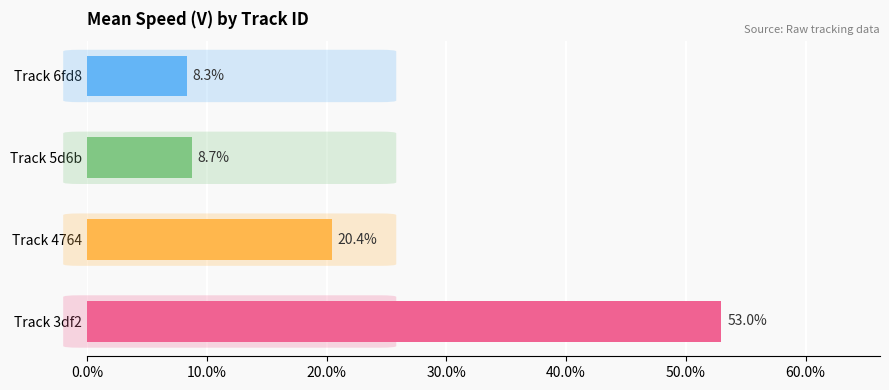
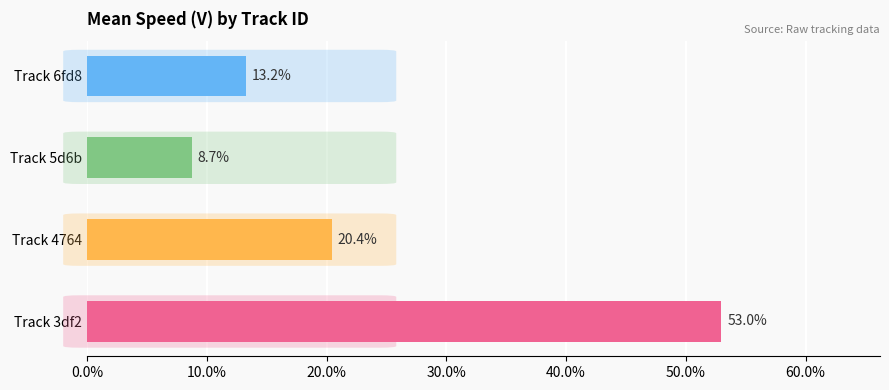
Track 6fd8: 8.3% -> 13.2%
